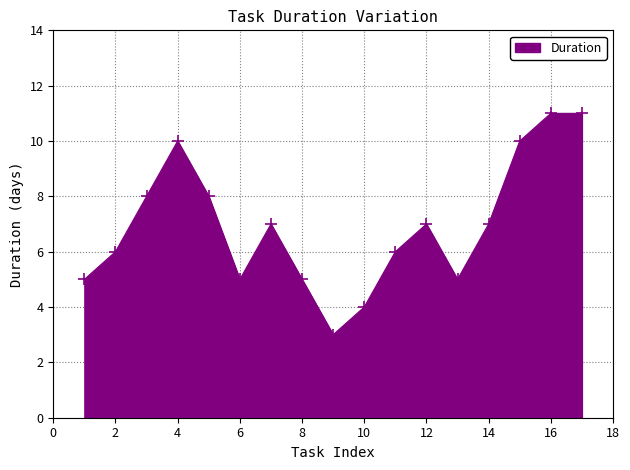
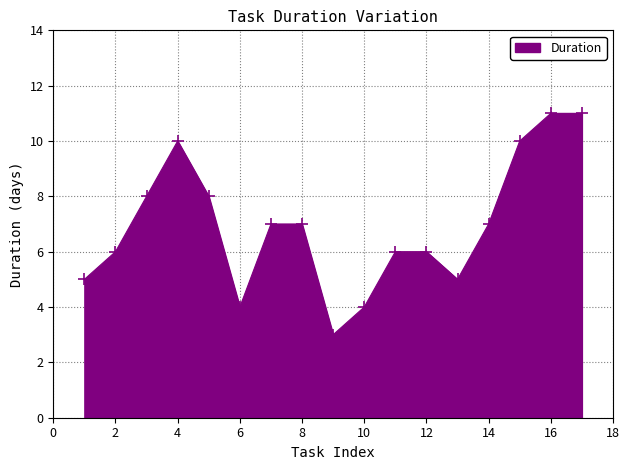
6: 5 -> 4
8: 5 -> 7
12: 7 -> 6
